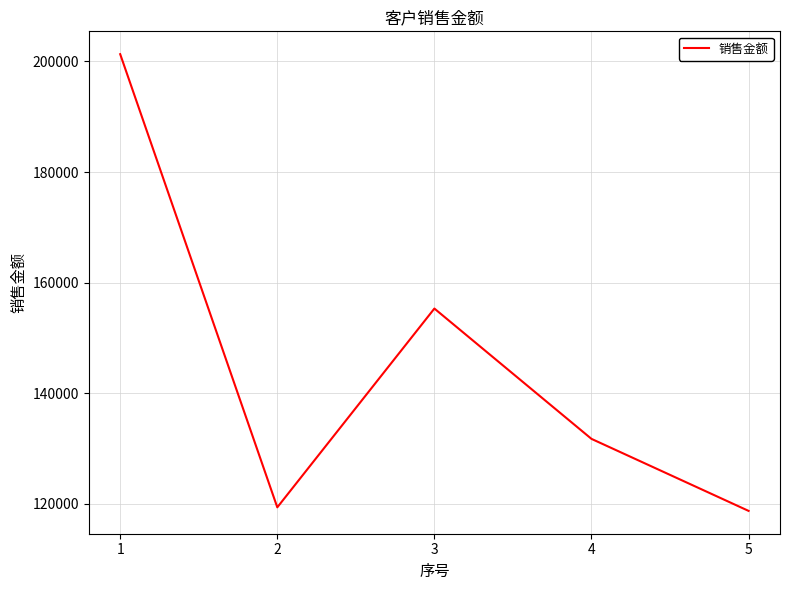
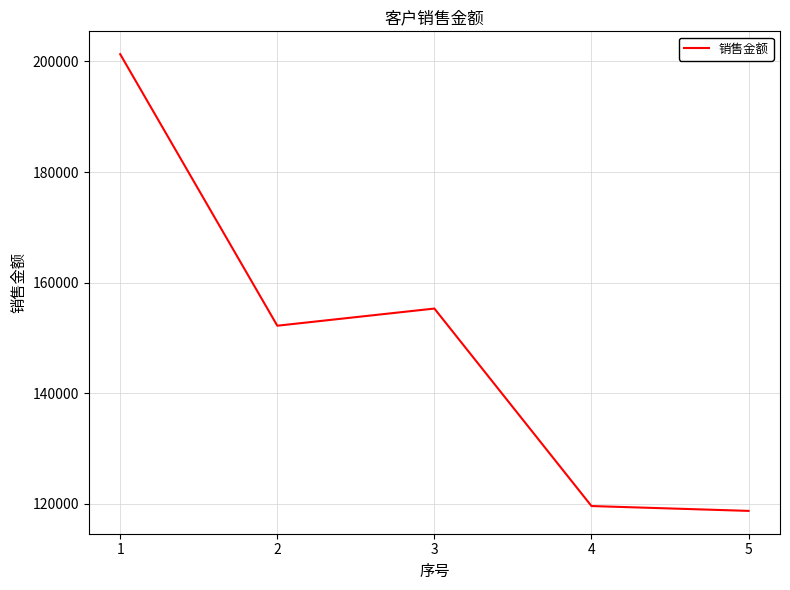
2: 119000 -> 152000
4: 132000 -> 120000
